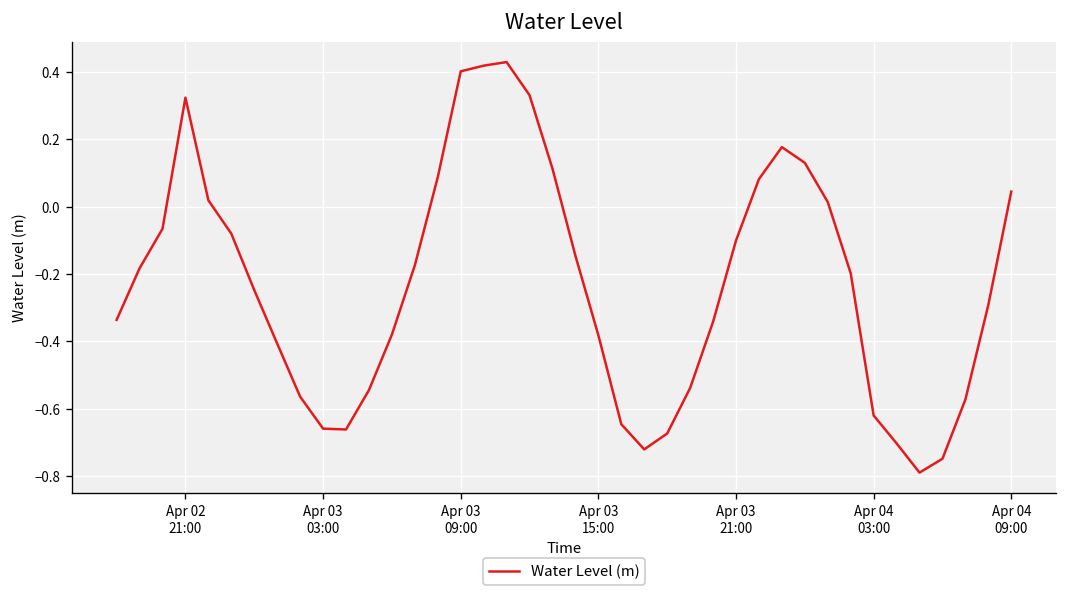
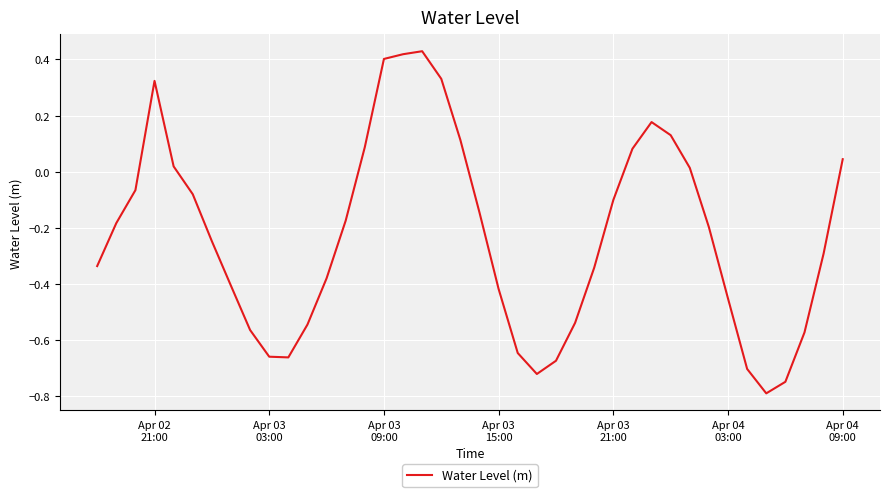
Apr 03 15:00: -0.38 -> -0.42
Apr 04 03:00: -0.62 -> -0.45
